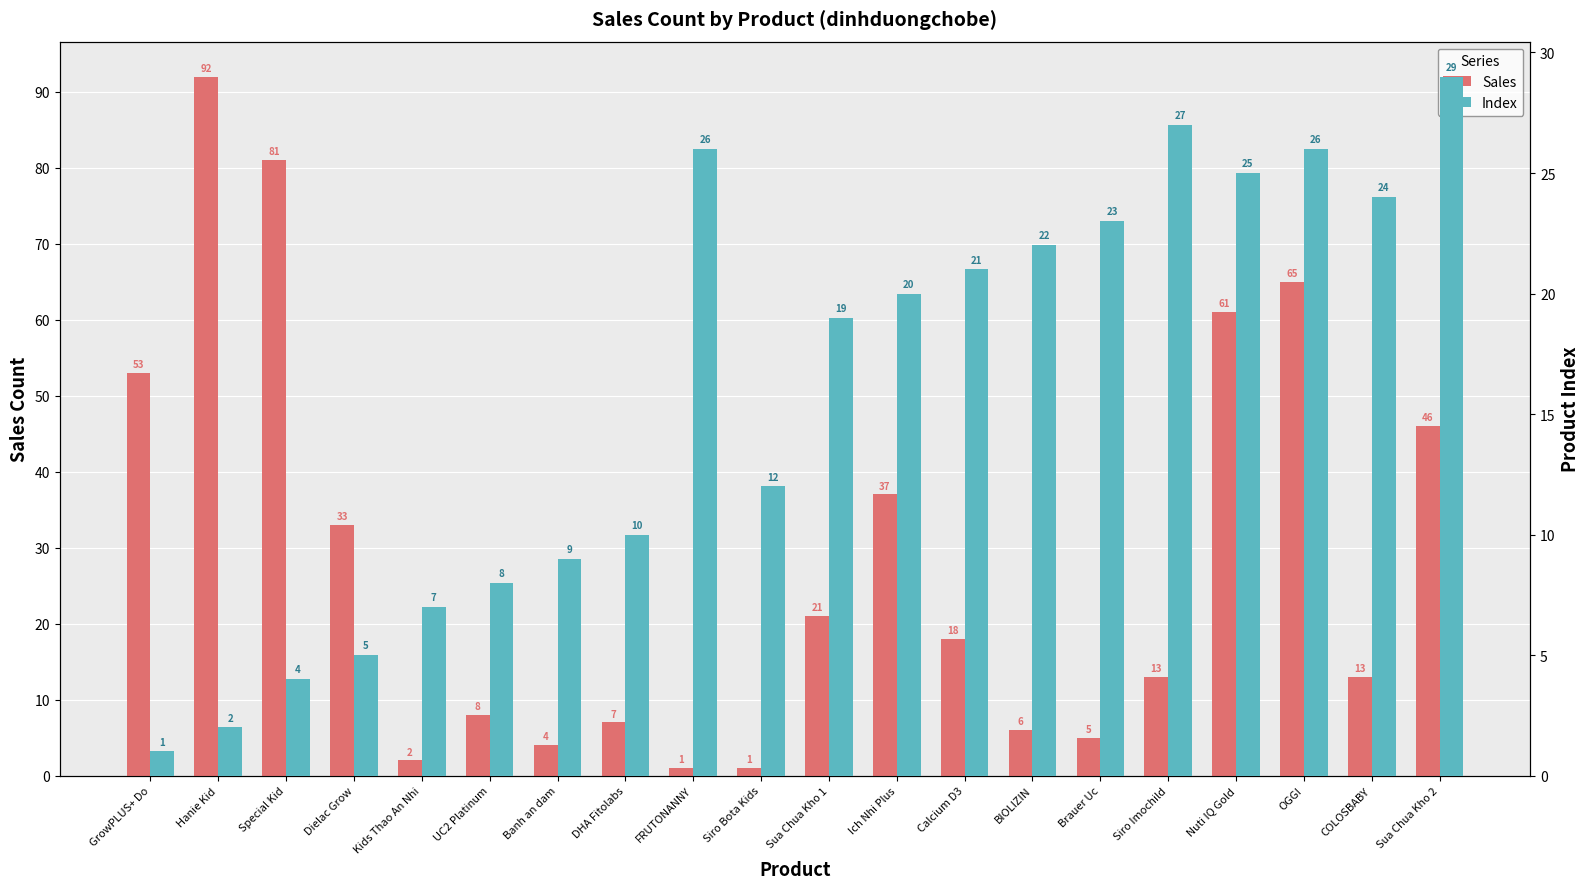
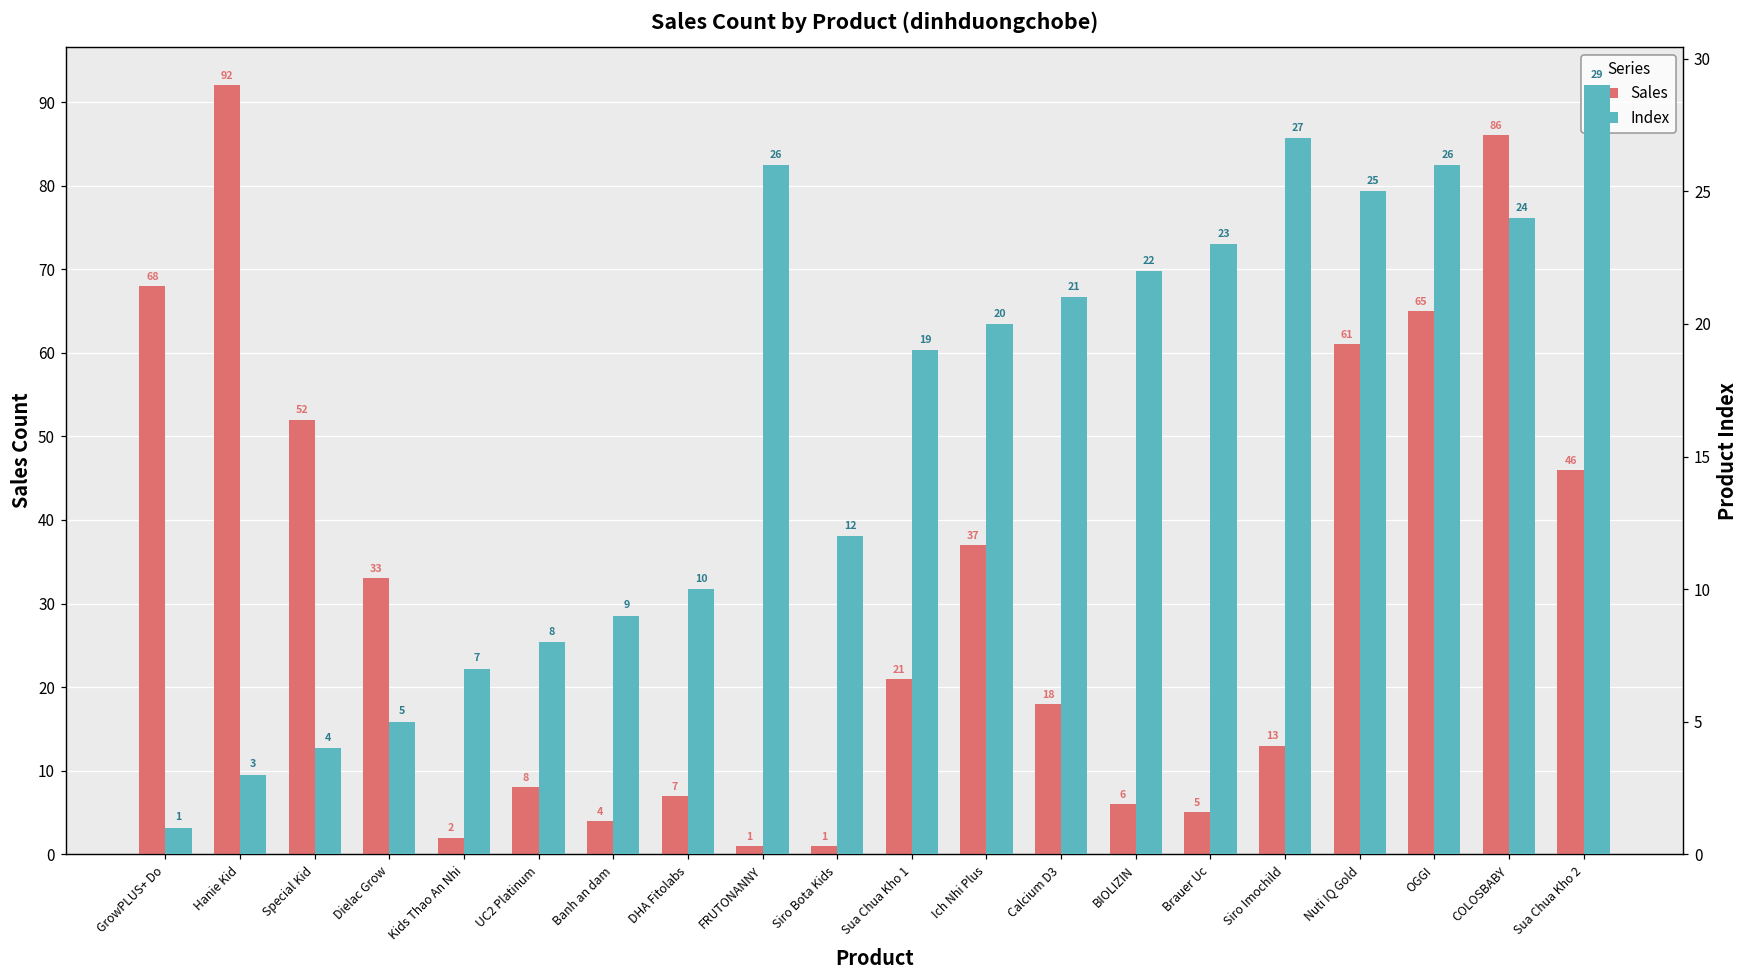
Sales, GrowPLUS+ Do: 53 -> 68
Sales, Special Kid: 81 -> 52
Sales, COLOSBABY: 13 -> 86
Index, Hanie Kid: 2 -> 3
